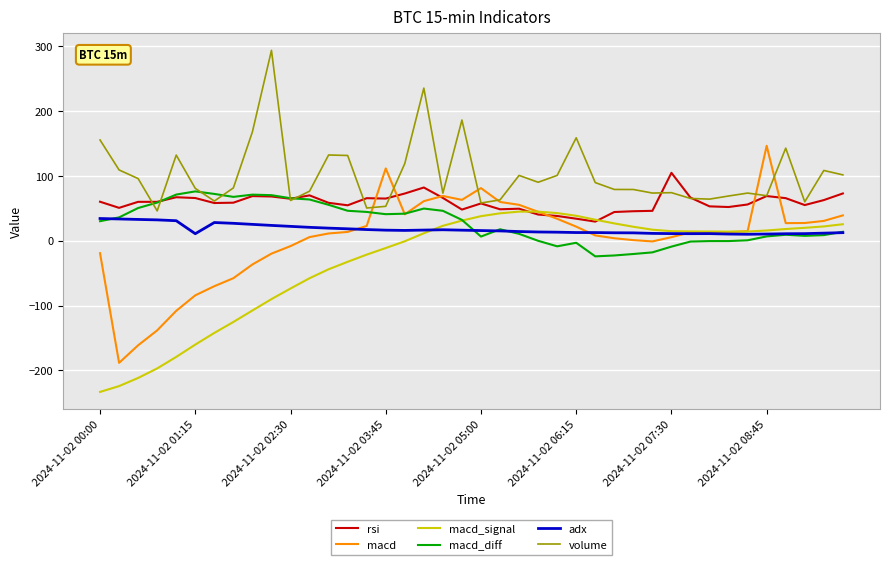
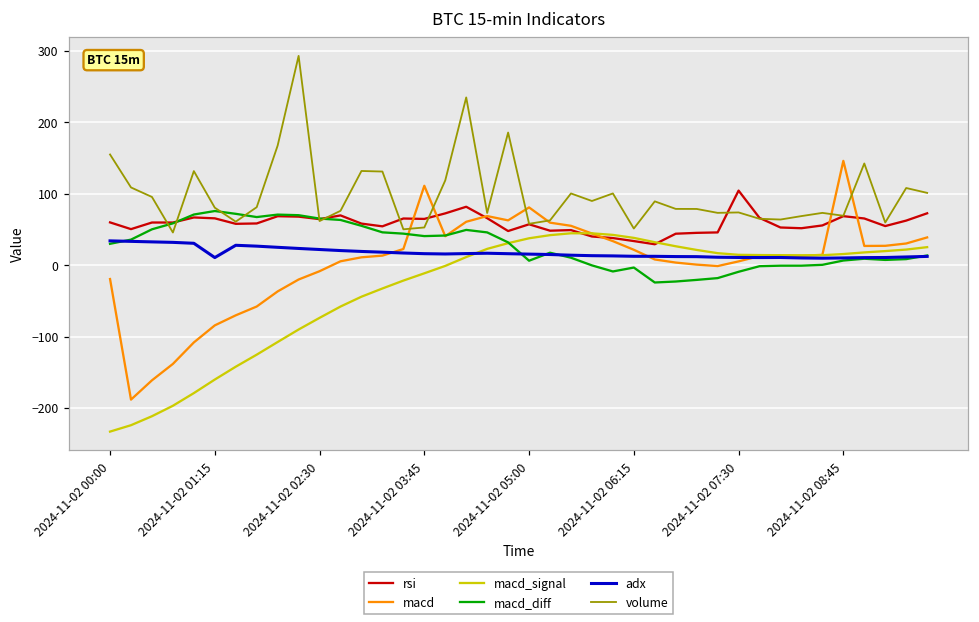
volume, 2024-11-02 06:15: 160 -> 50
